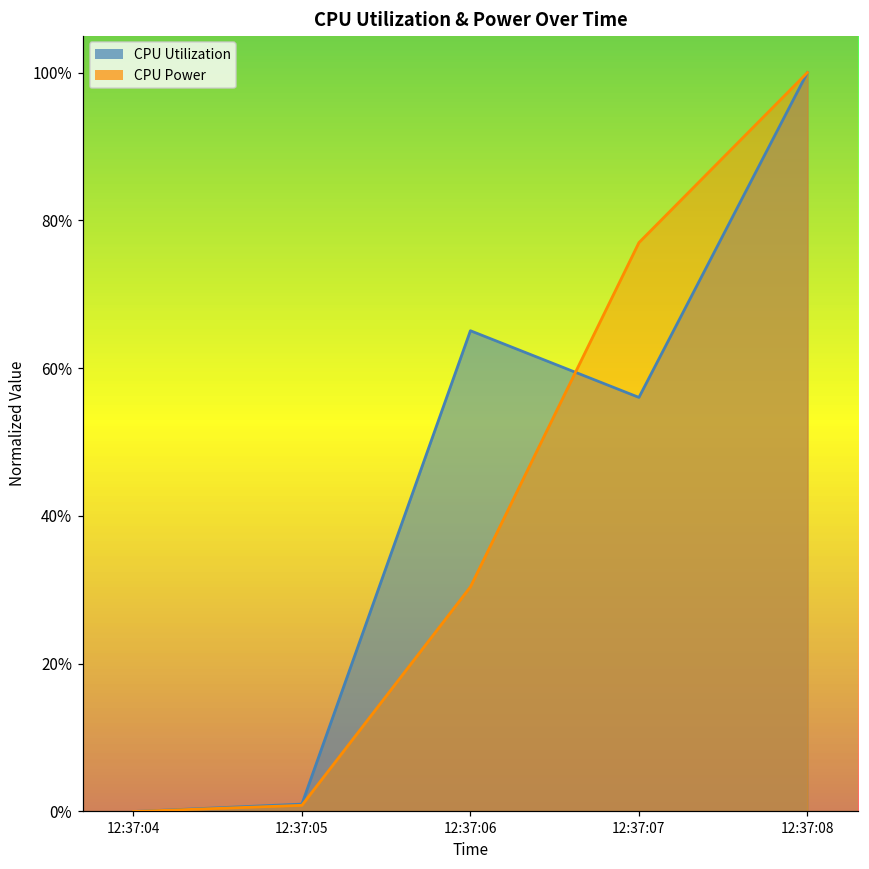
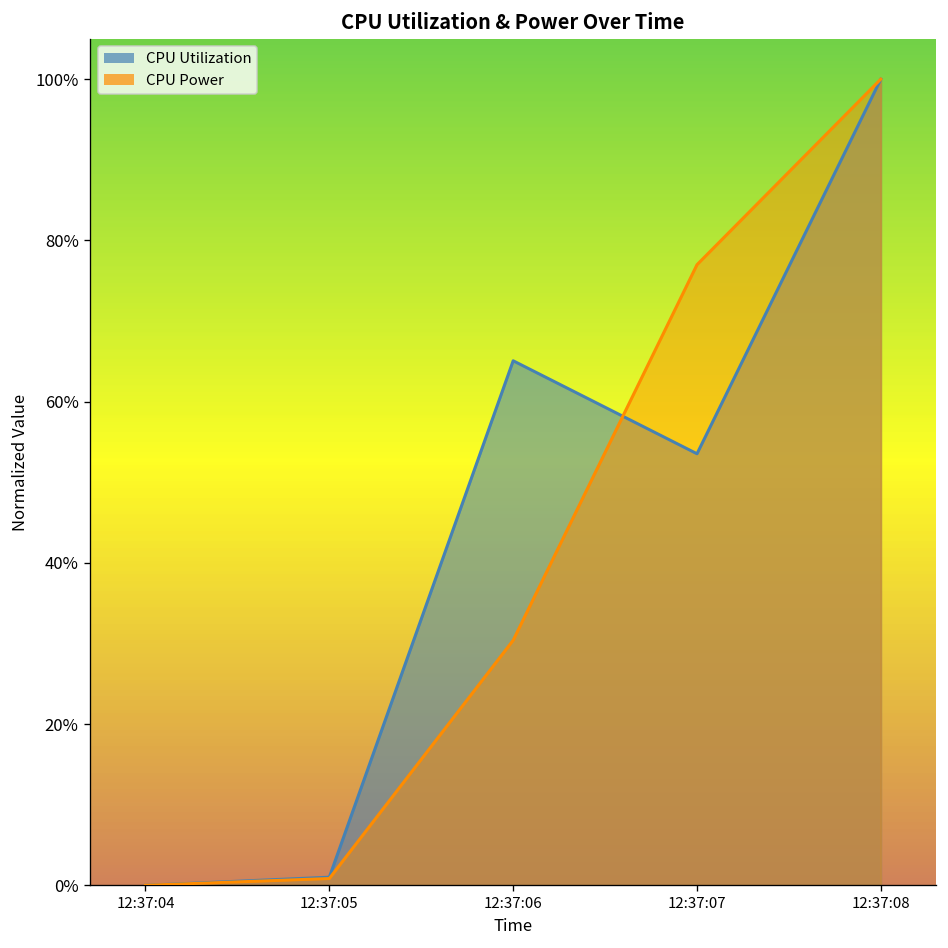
CPU Utilization, 12:37:07: 56% -> 54%
